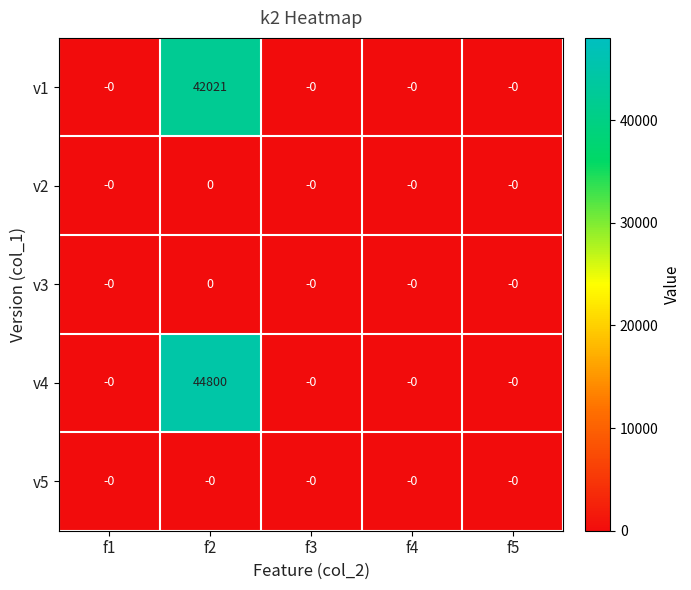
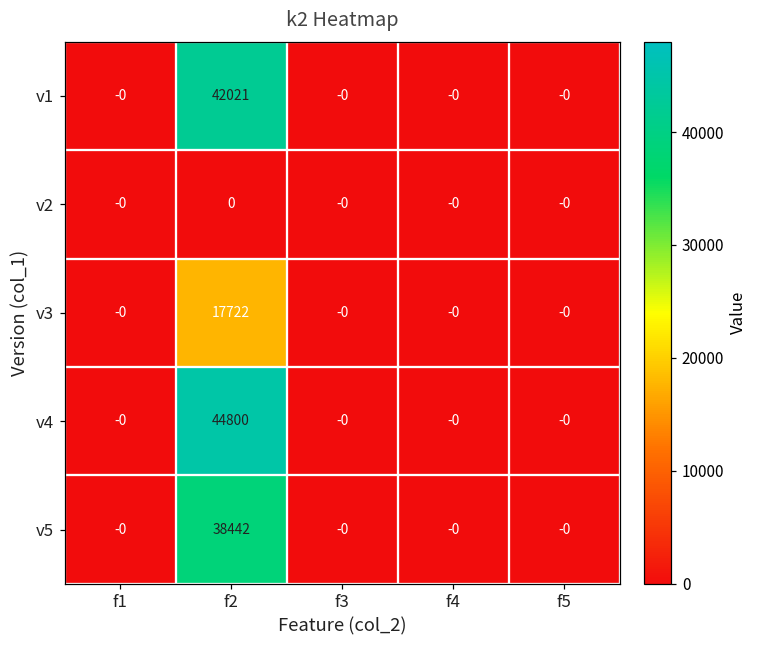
v3, f2: 0 -> 17722
v5, f2: -0 -> 38442
